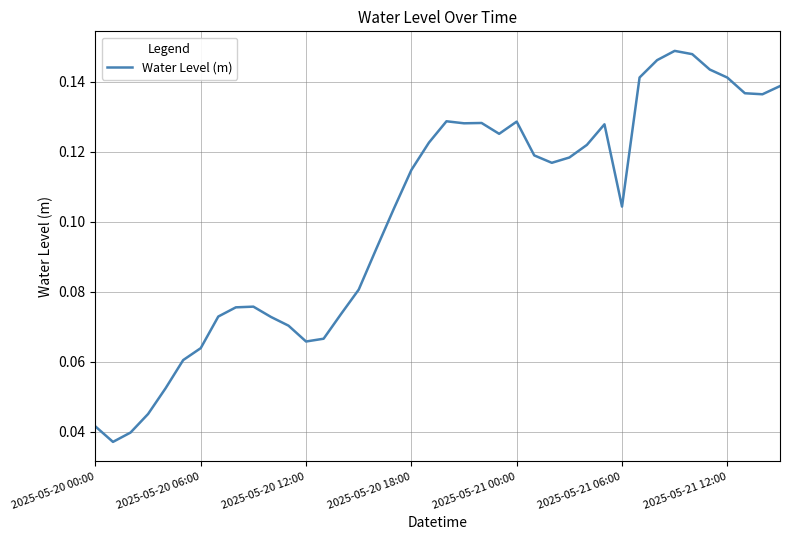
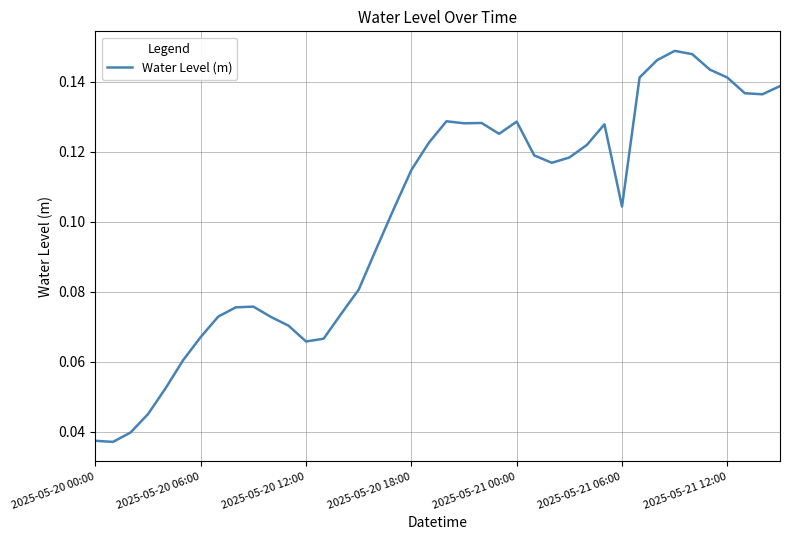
2025-05-20 00:00: 0.042 -> 0.037
2025-05-20 06:00: 0.064 -> 0.067
